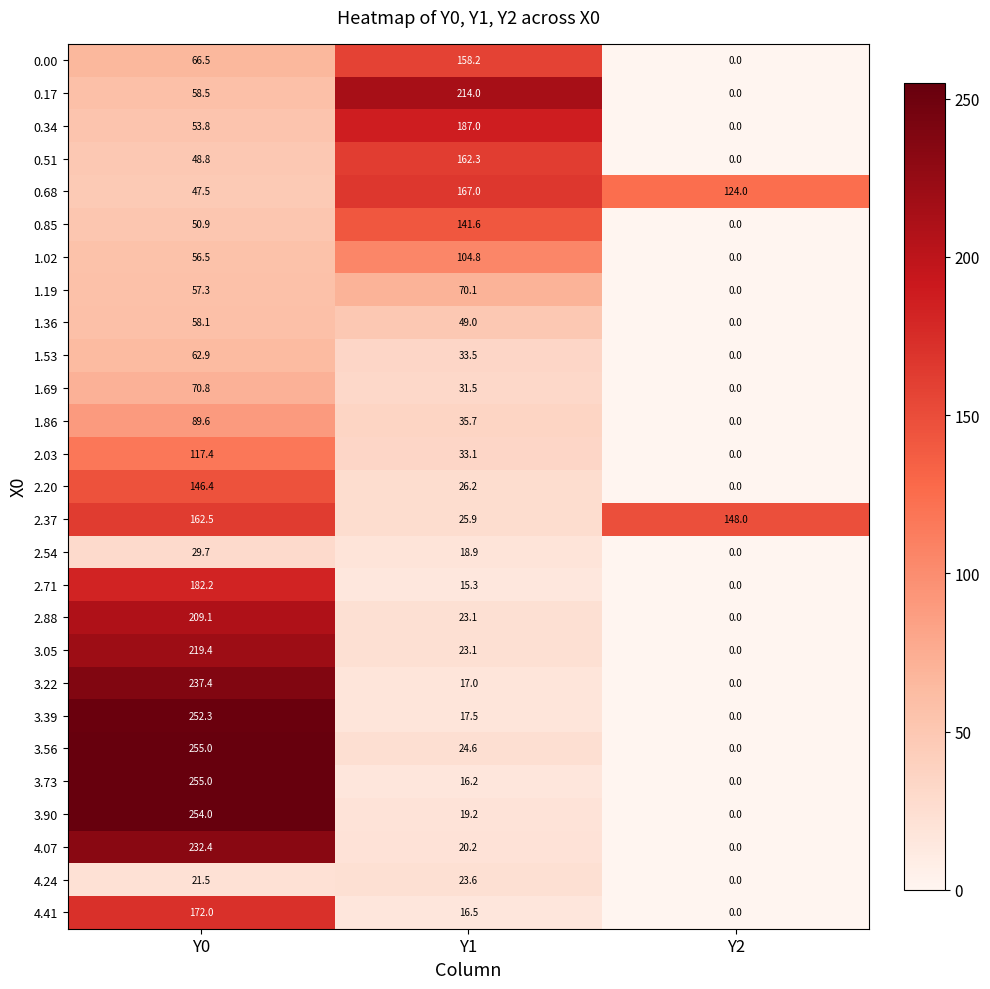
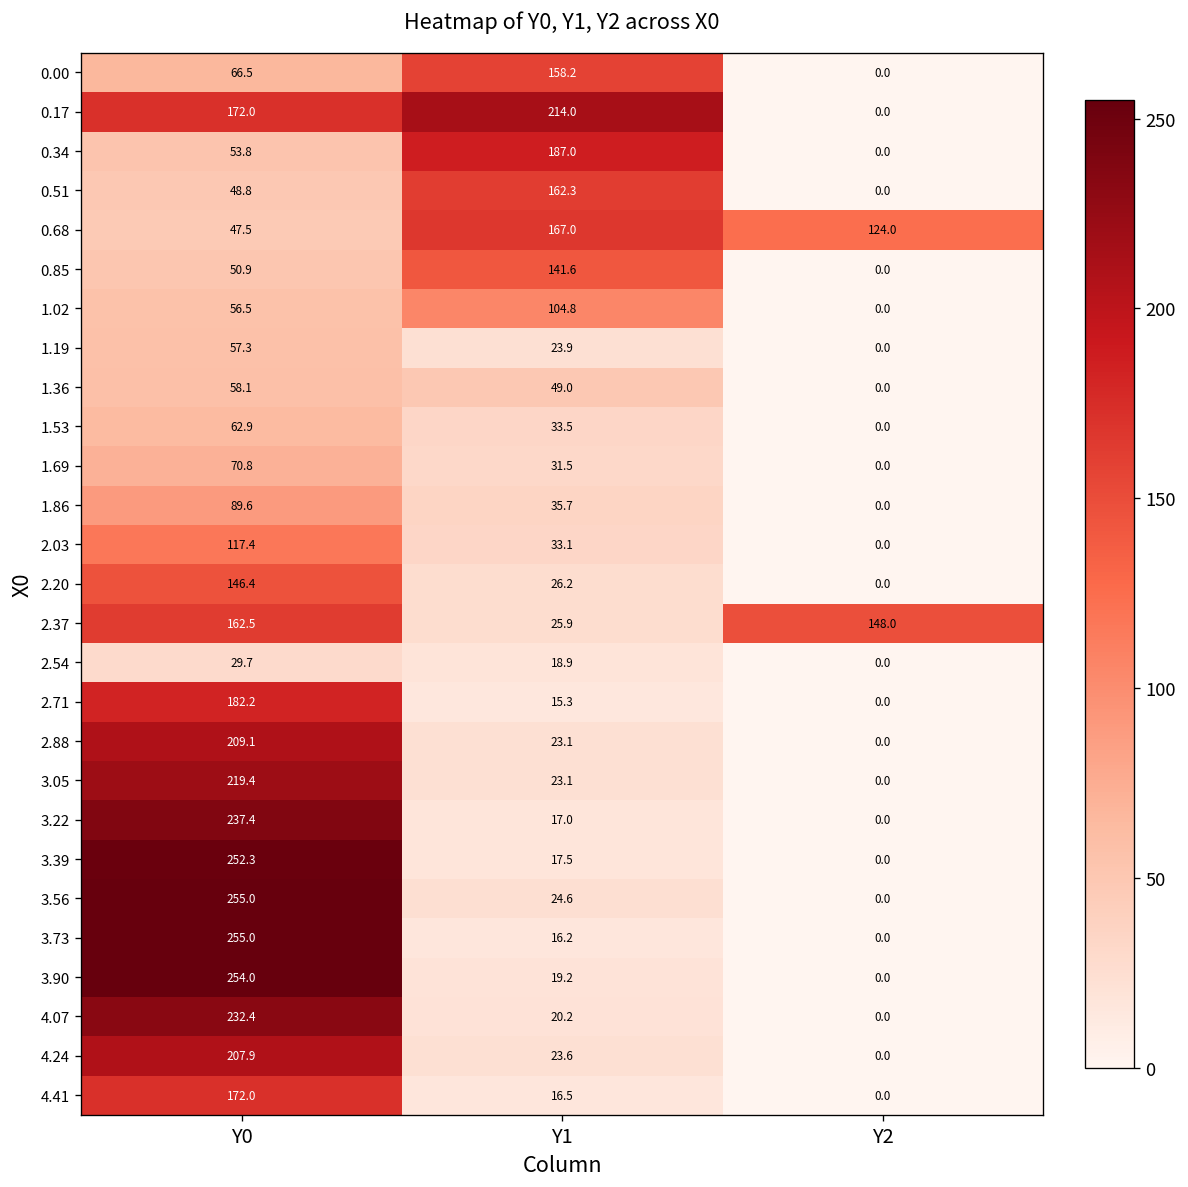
0.17, Y0: 58.5 -> 172.0
1.19, Y1: 70.1 -> 23.9
4.24, Y0: 21.5 -> 207.9
